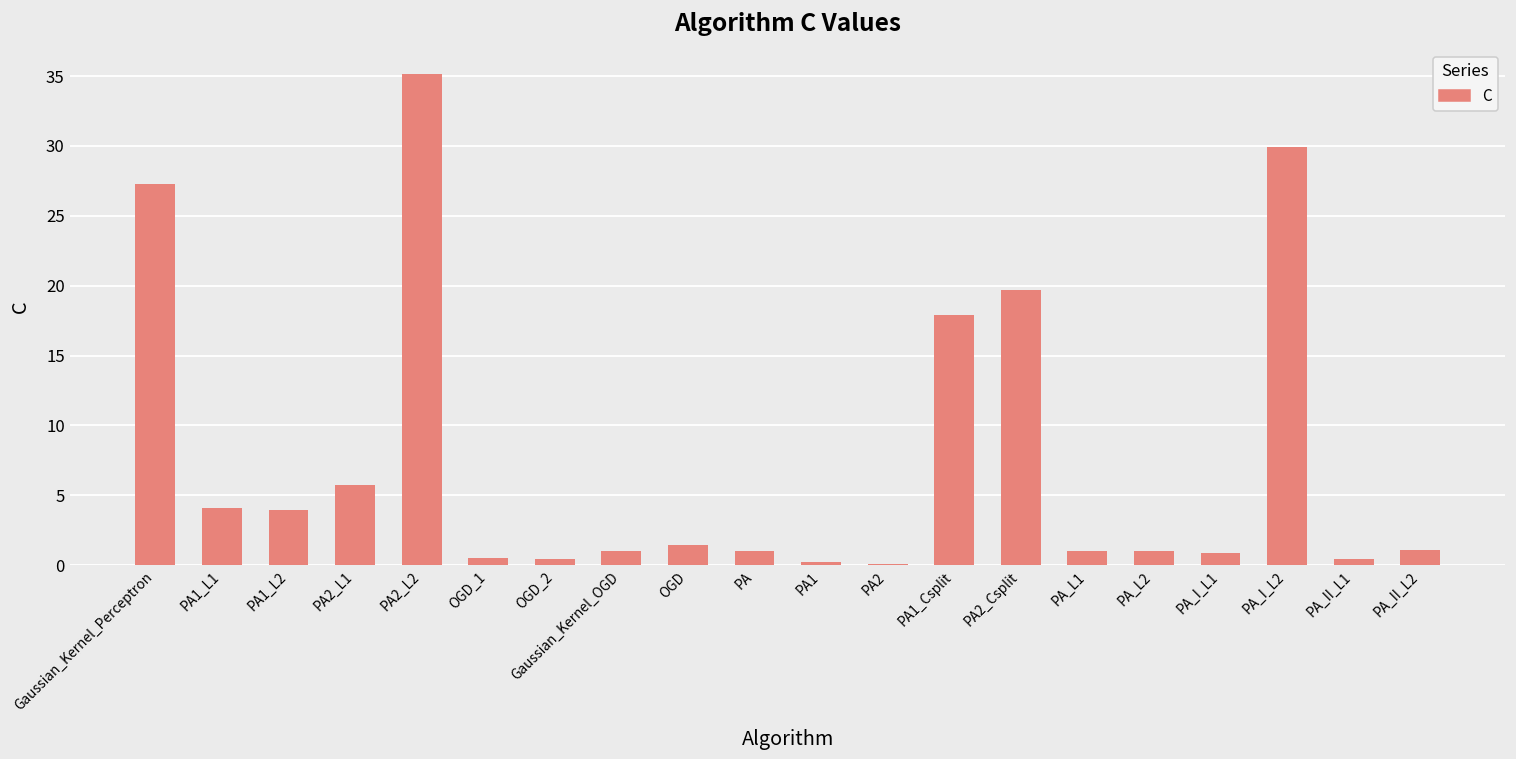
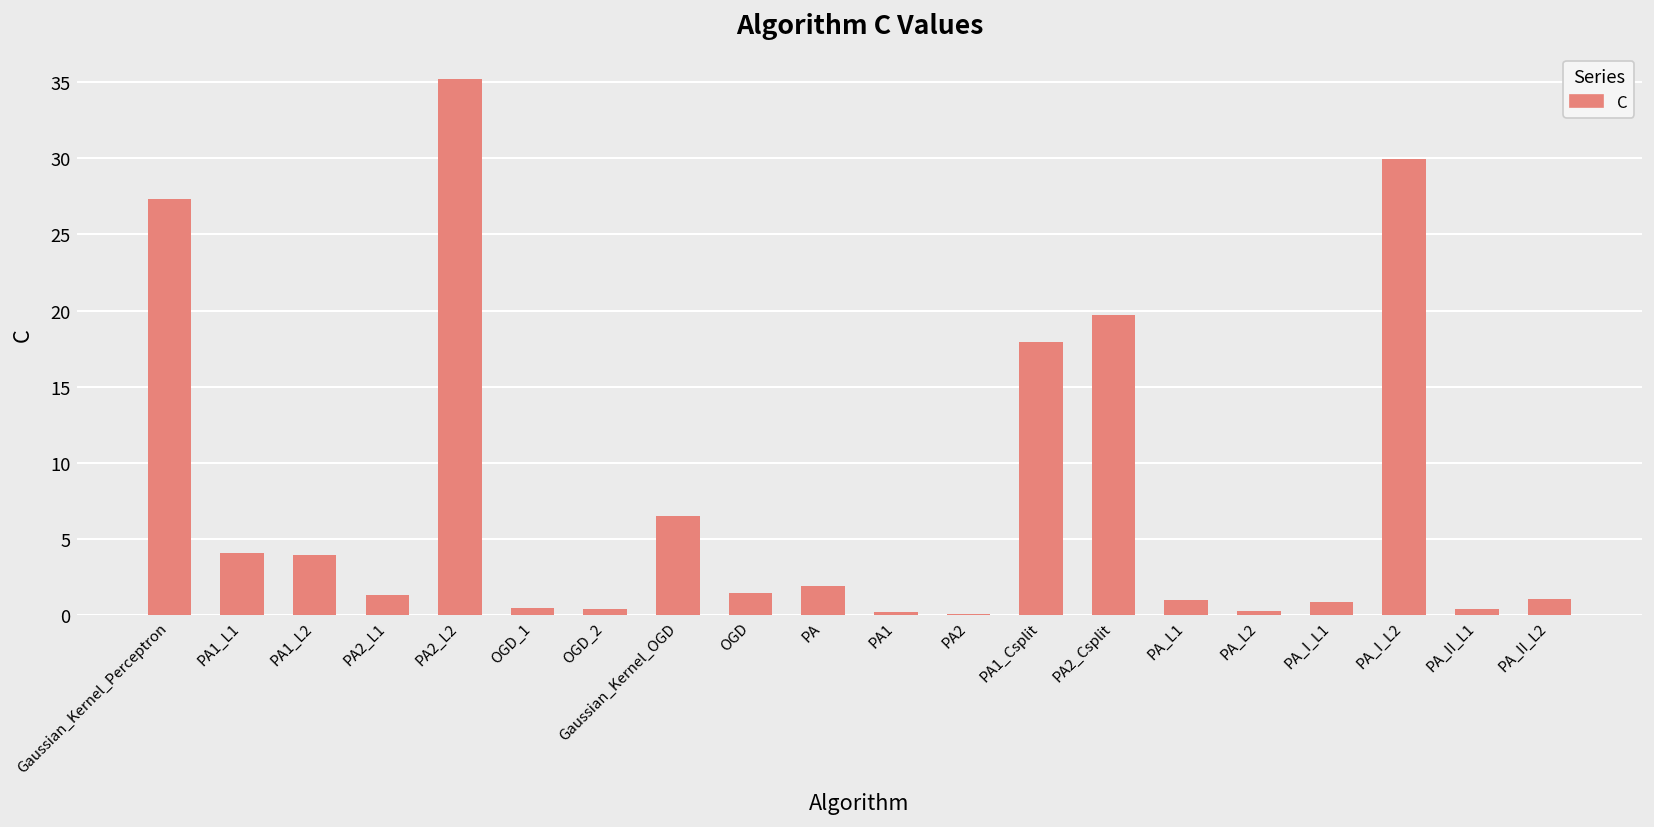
PA2_L1: 5.7 -> 1.3
Gaussian_Kernel_OGD: 1.0 -> 6.5
PA: 1.0 -> 1.9
PA_L2: 1.0 -> 0.3
